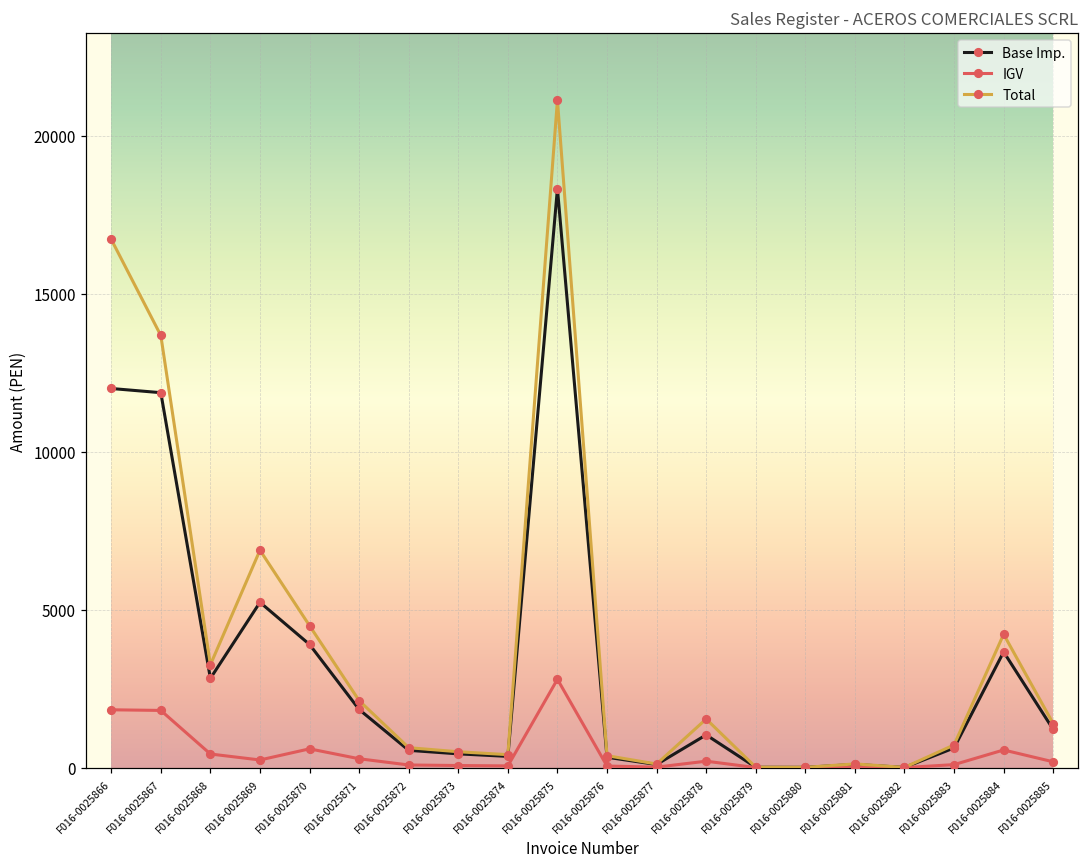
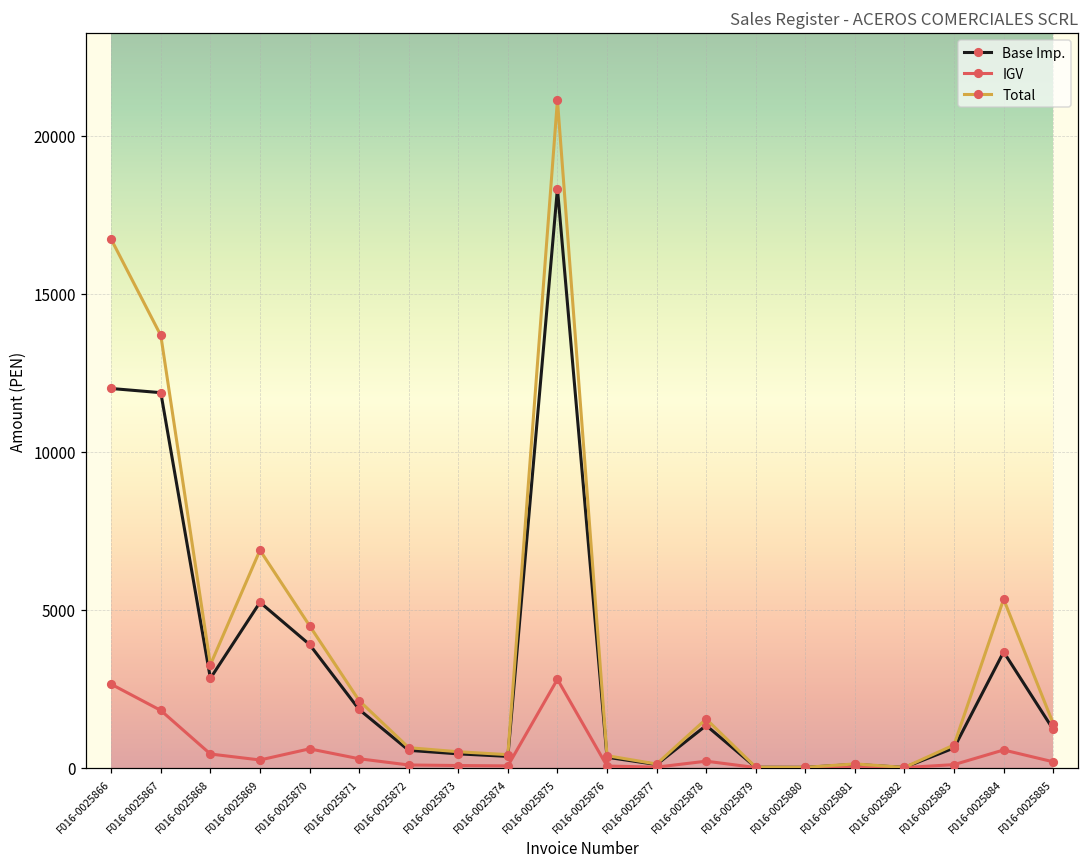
IGV, F016-0025866: 1800 -> 2600
Base Imp., F016-0025878: 1000 -> 1300
Total, F016-0025884: 4200 -> 5300
